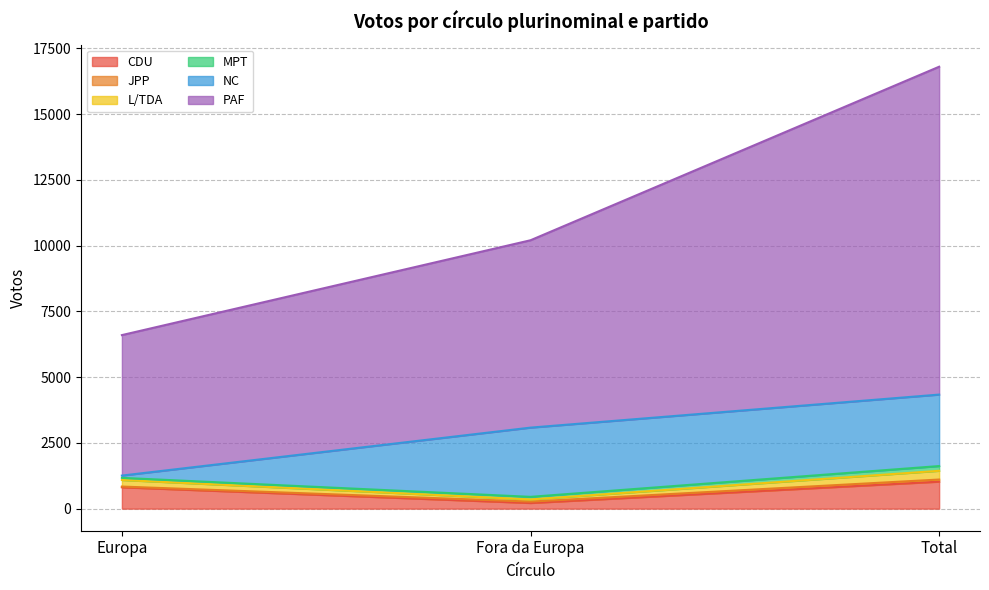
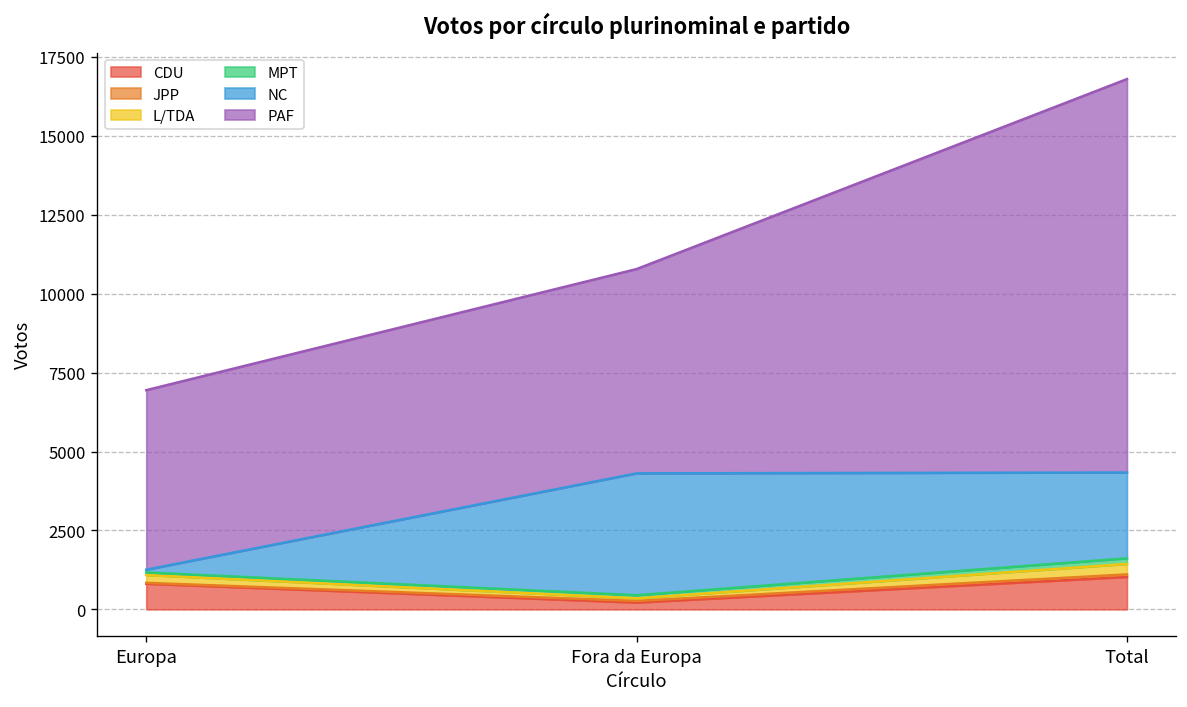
PAF, Europa: 5300 -> 5700
NC, Fora da Europa: 2600 -> 3900
PAF, Fora da Europa: 7100 -> 6500
